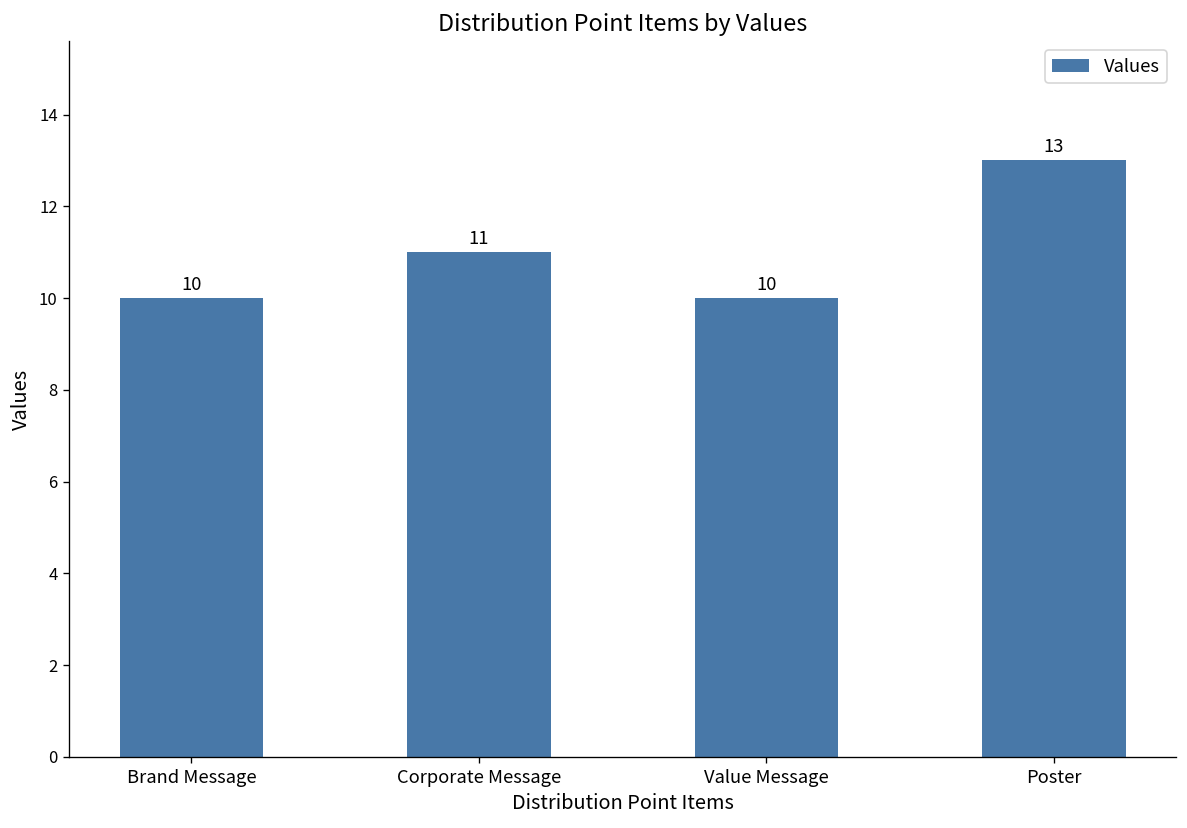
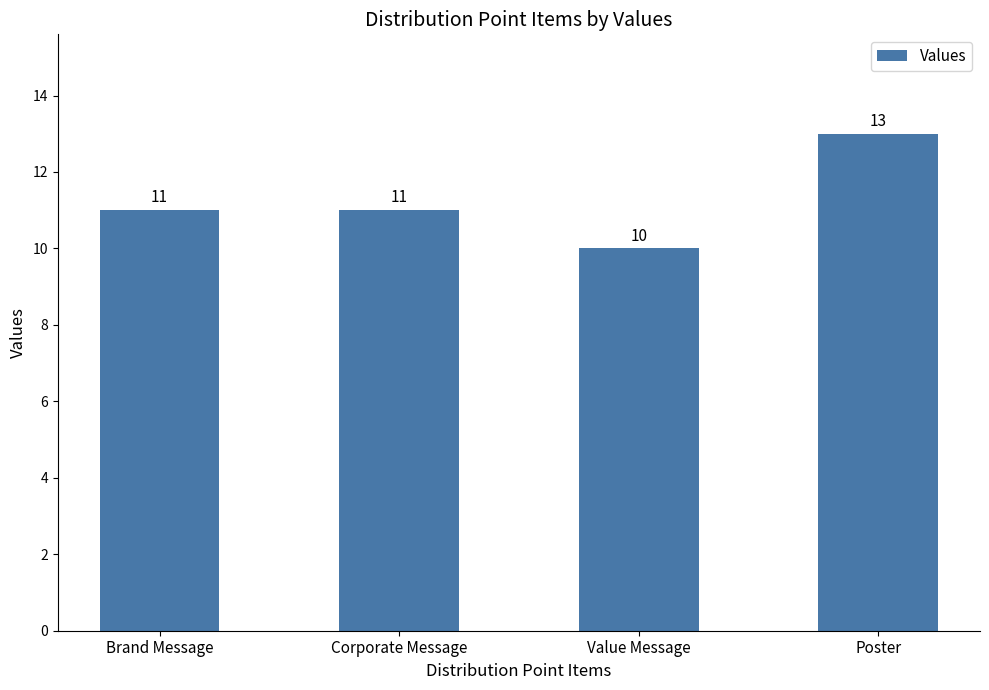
Brand Message: 10 -> 11
